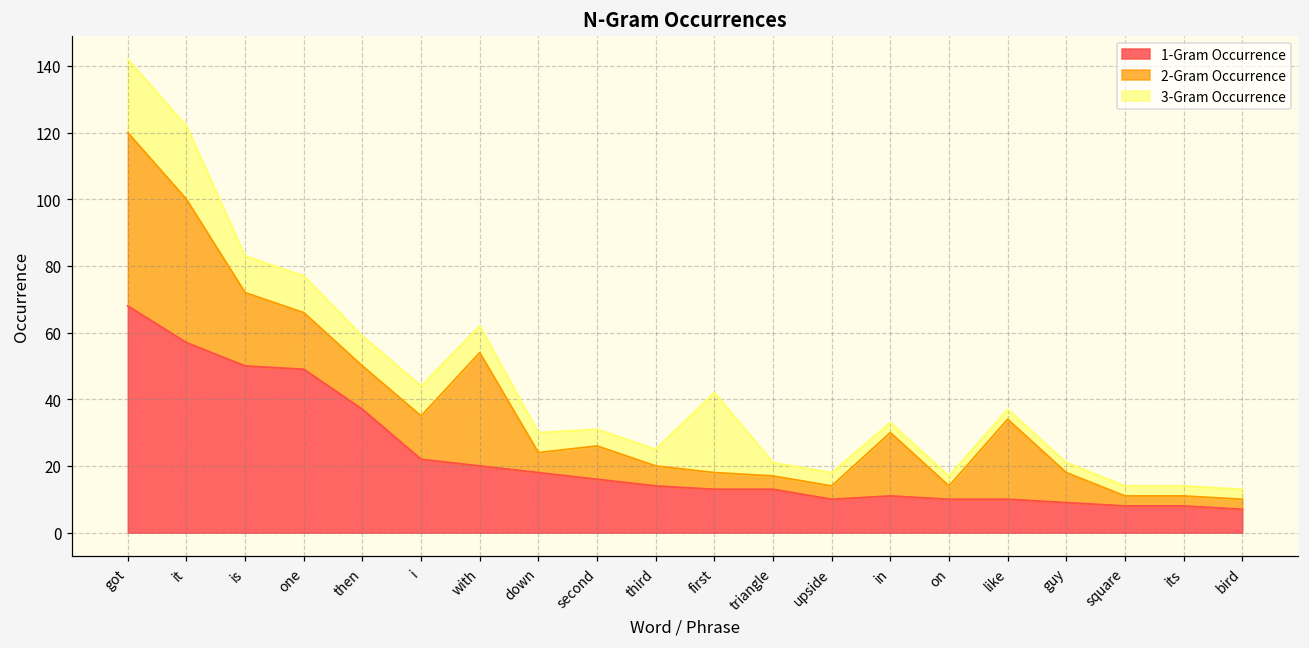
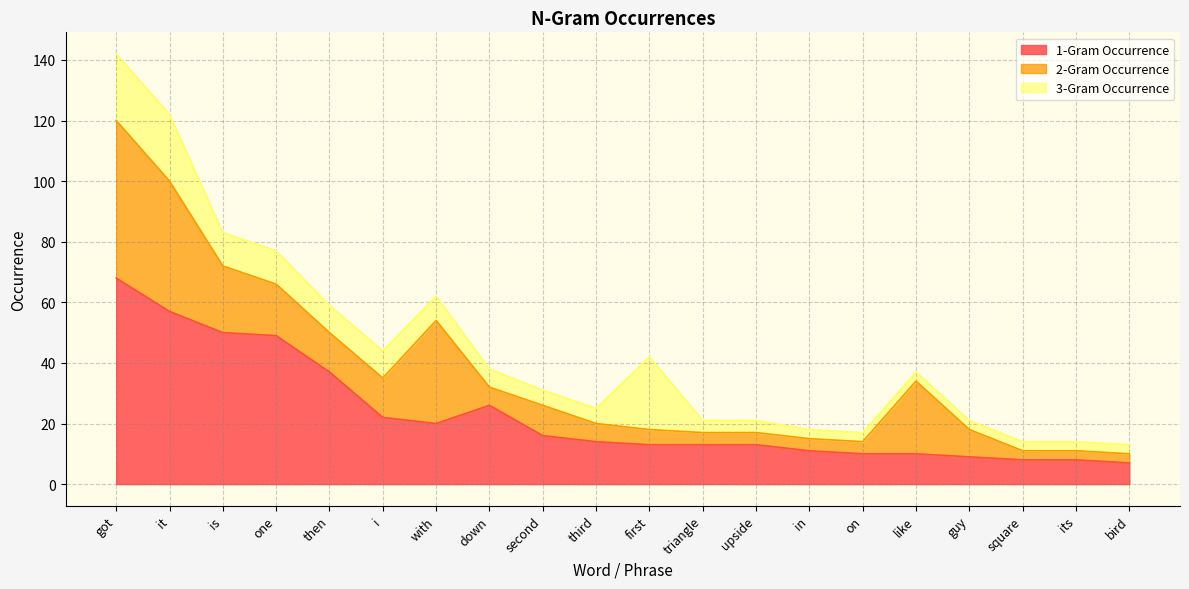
1-Gram Occurrence, down: 18 -> 26
1-Gram Occurrence, upside: 10 -> 13
2-Gram Occurrence, in: 19 -> 4
